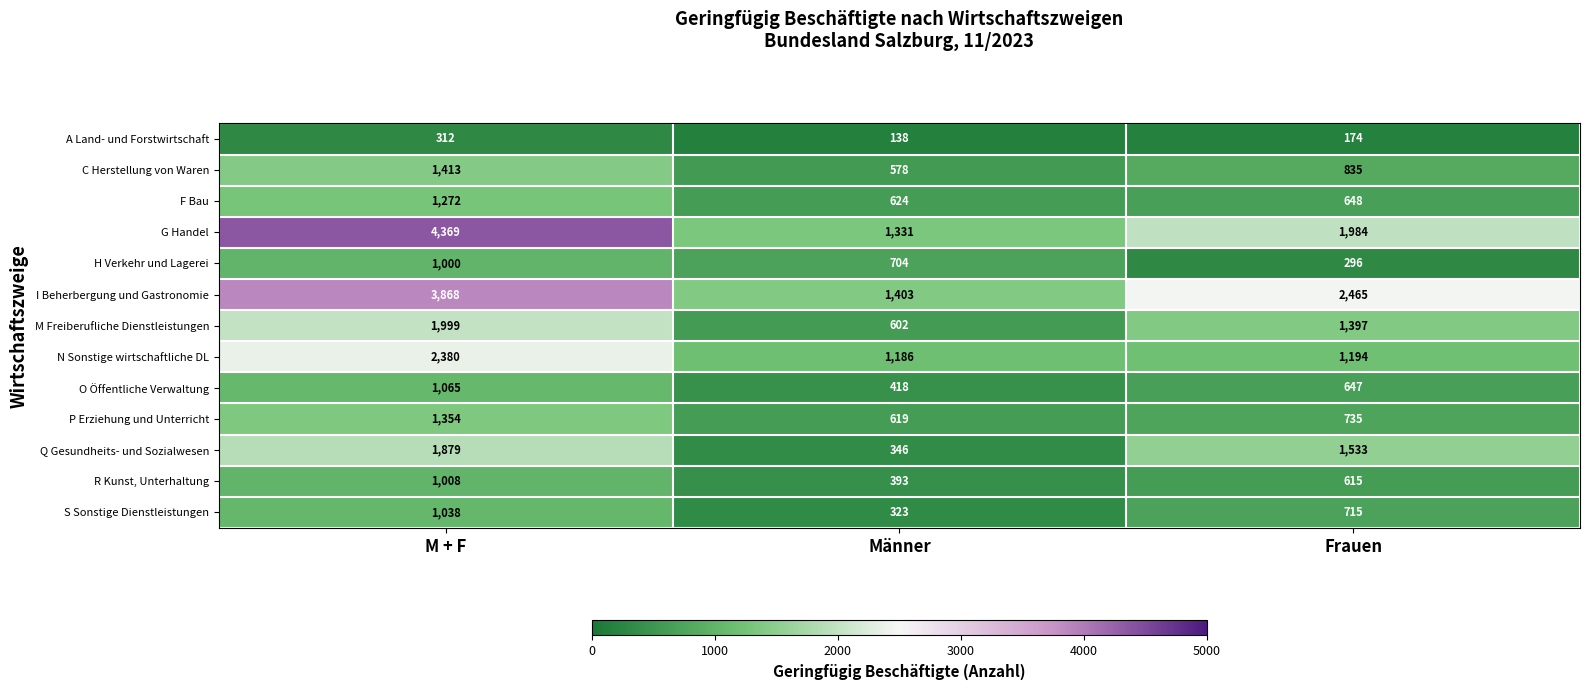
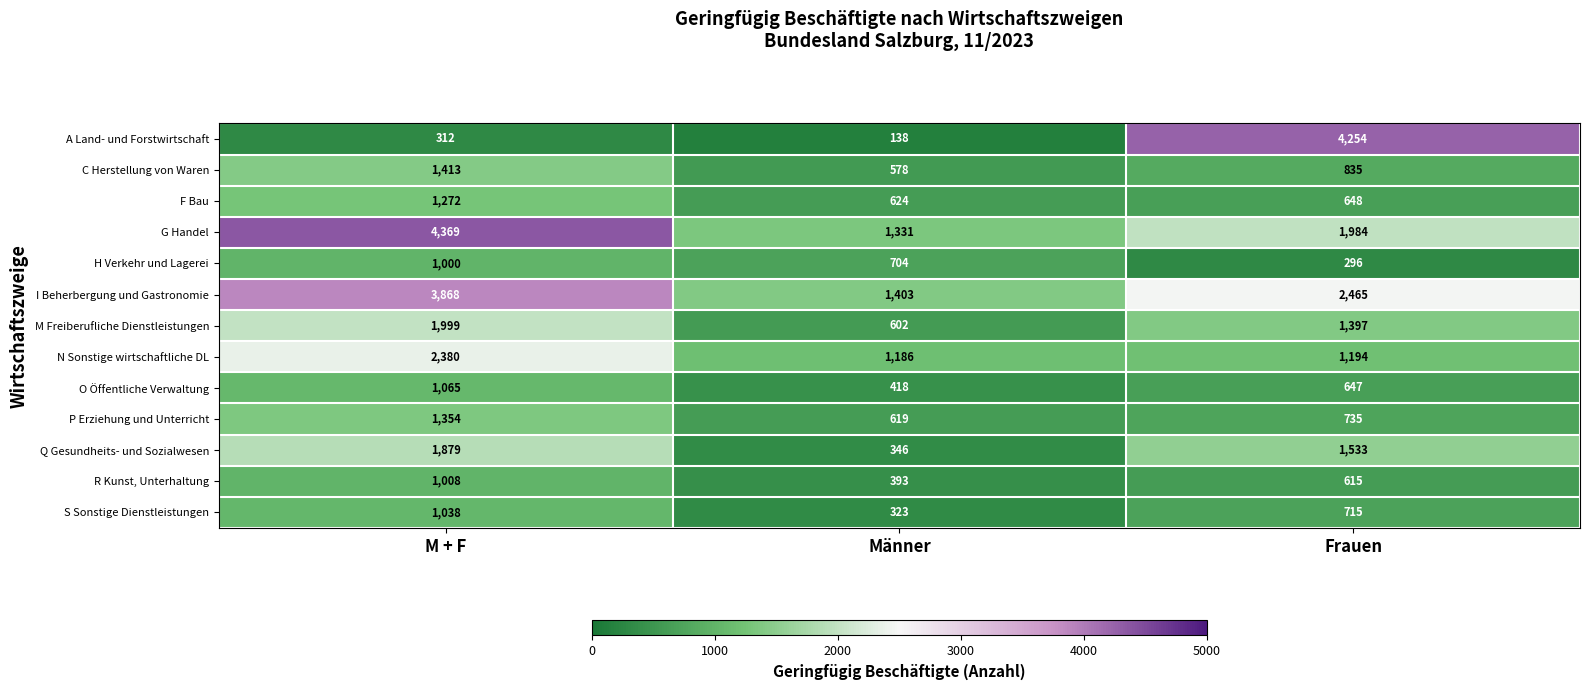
A Land- und Forstwirtschaft, Frauen: 174 -> 4,254
